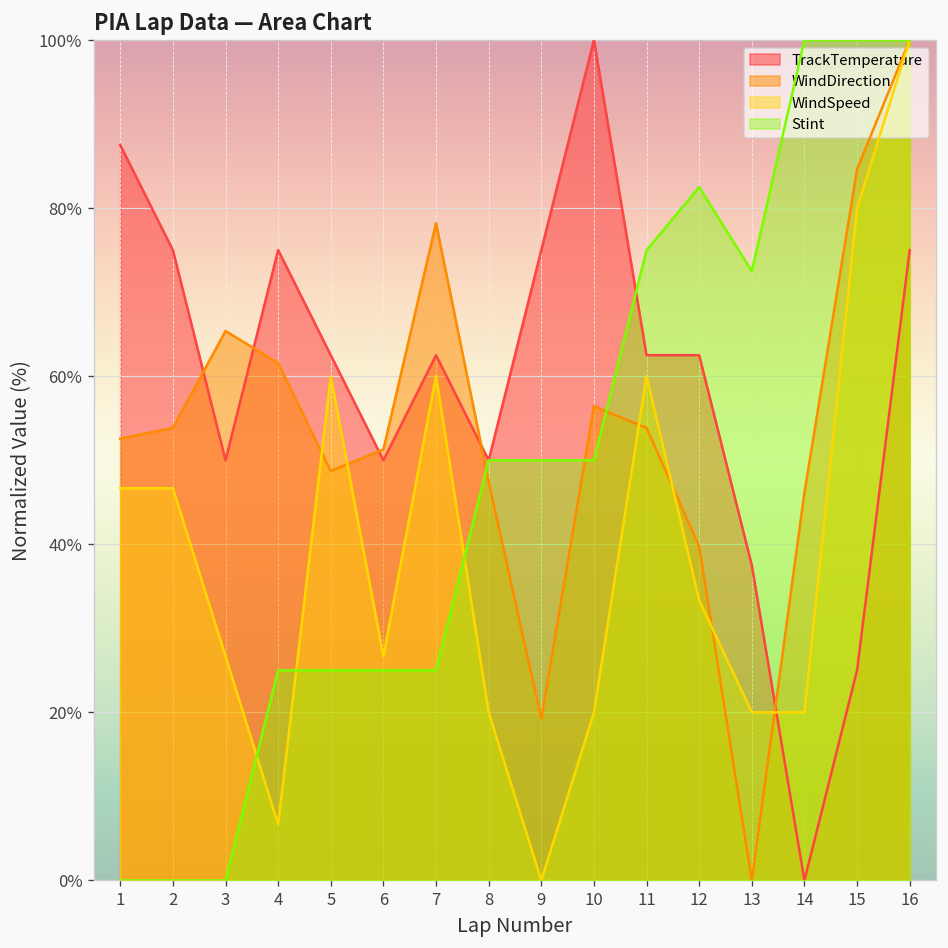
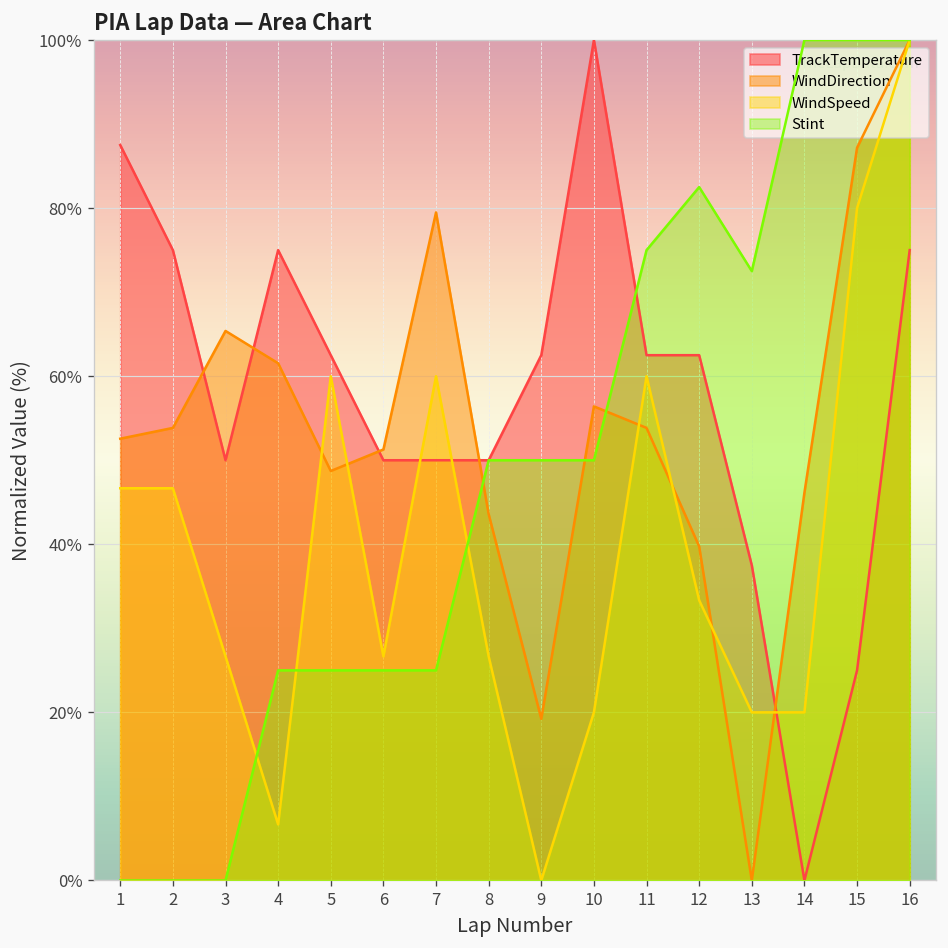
TrackTemperature, 7: 62% -> 50%
WindDirection, 7: 78% -> 79%
WindDirection, 8: 47% -> 44%
WindSpeed, 8: 20% -> 27%
TrackTemperature, 9: 75% -> 62%
WindDirection, 15: 85% -> 87%
